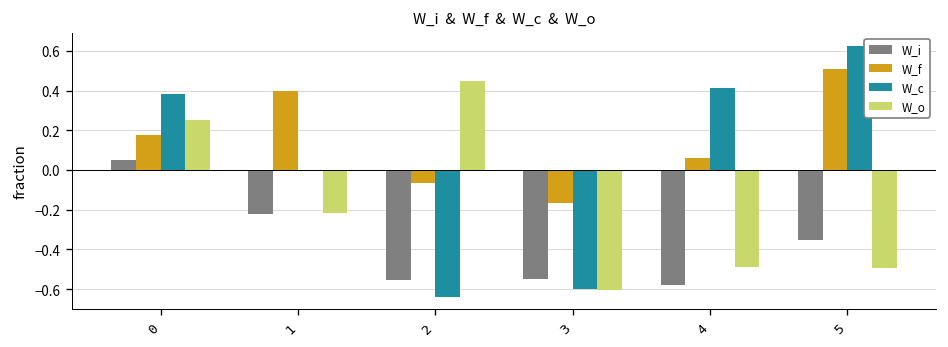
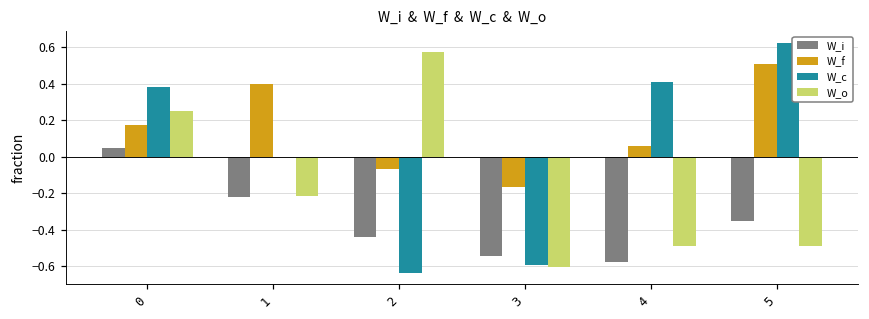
W_i, 2: -0.56 -> -0.44
W_o, 2: 0.45 -> 0.57
